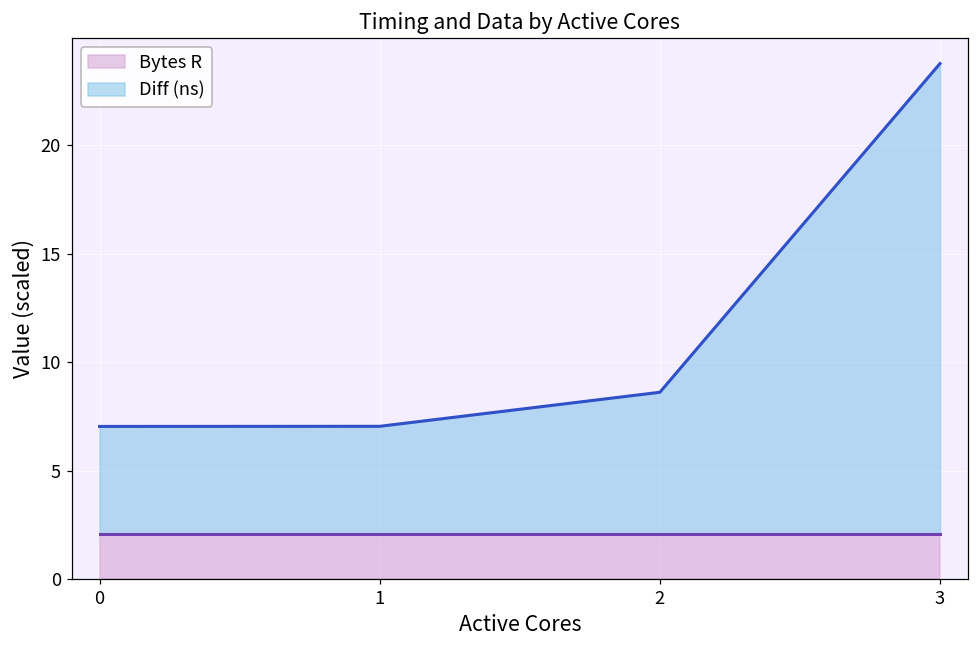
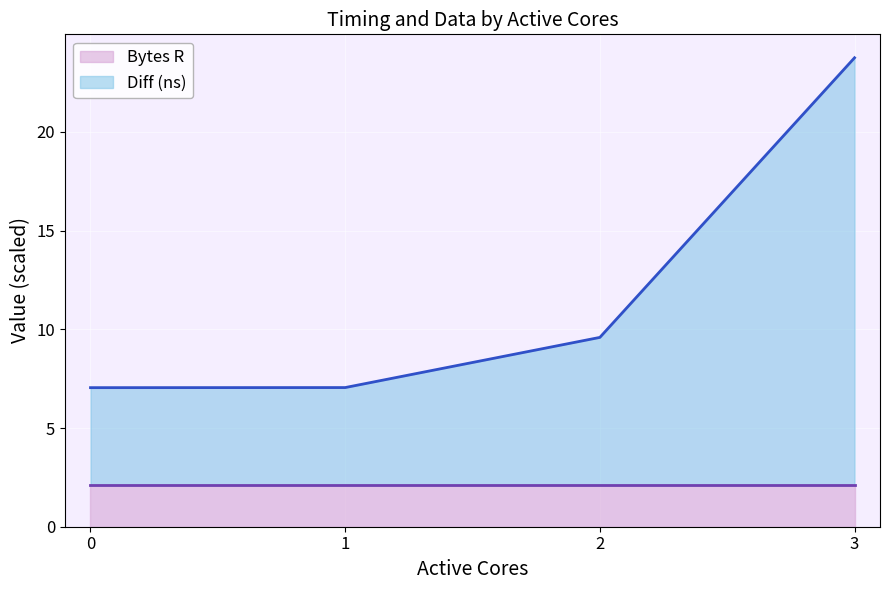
Diff (ns), 2: 8.6 -> 9.6
